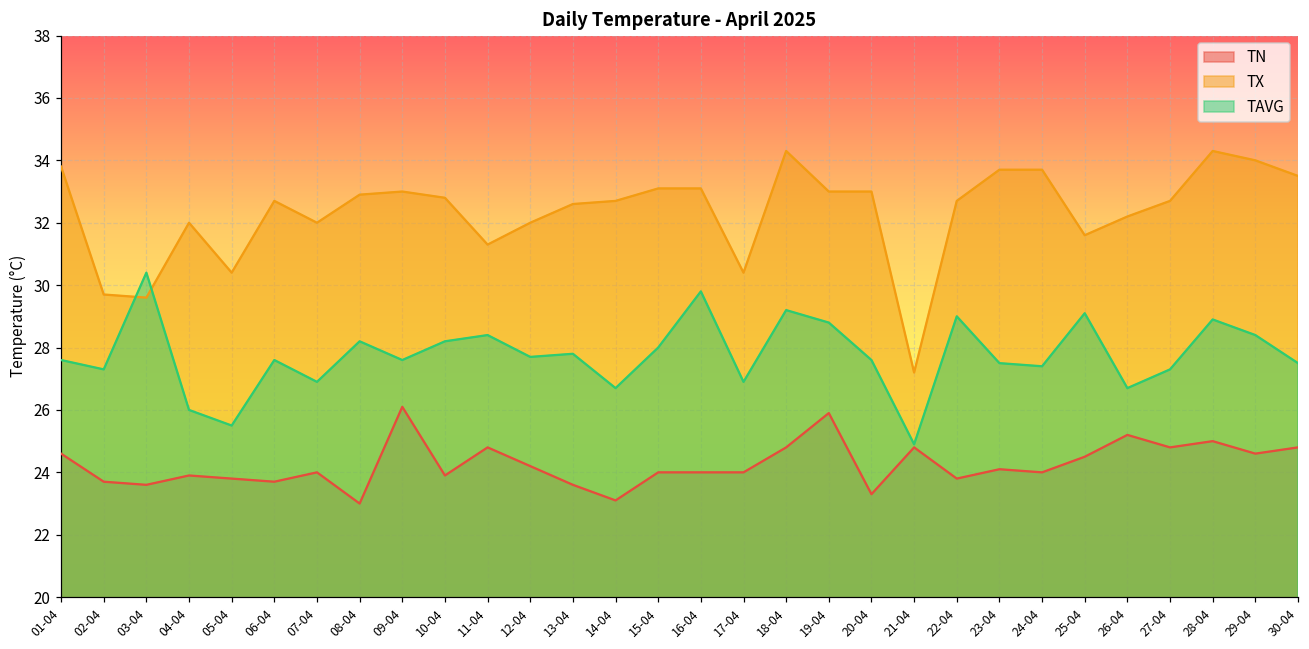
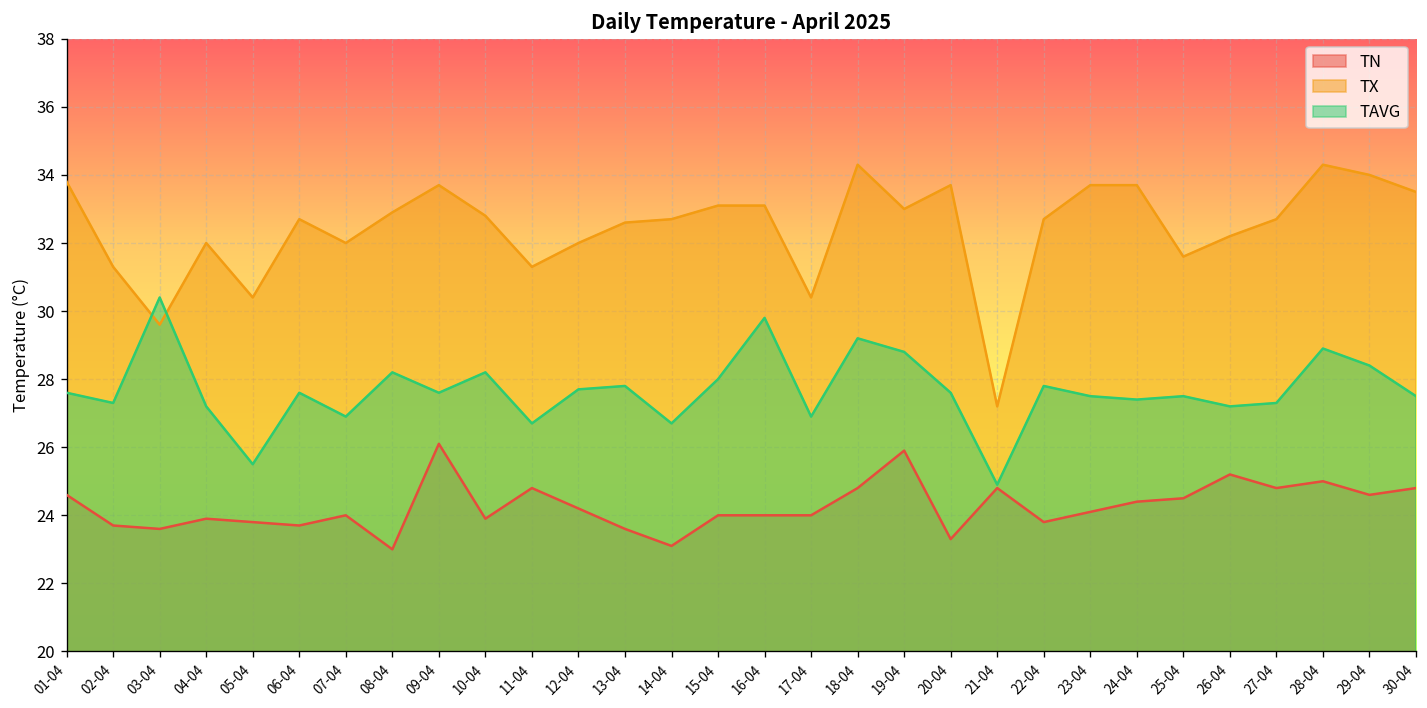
TX, 02-04: 29.7 -> 31.3
TAVG, 04-04: 26.0 -> 27.2
TX, 09-04: 33.0 -> 33.7
TAVG, 11-04: 28.4 -> 26.7
TX, 20-04: 33.0 -> 33.7
TAVG, 22-04: 29.0 -> 27.8
TN, 24-04: 24.0 -> 24.4
TAVG, 25-04: 29.1 -> 27.5
TAVG, 26-04: 26.7 -> 27.2
